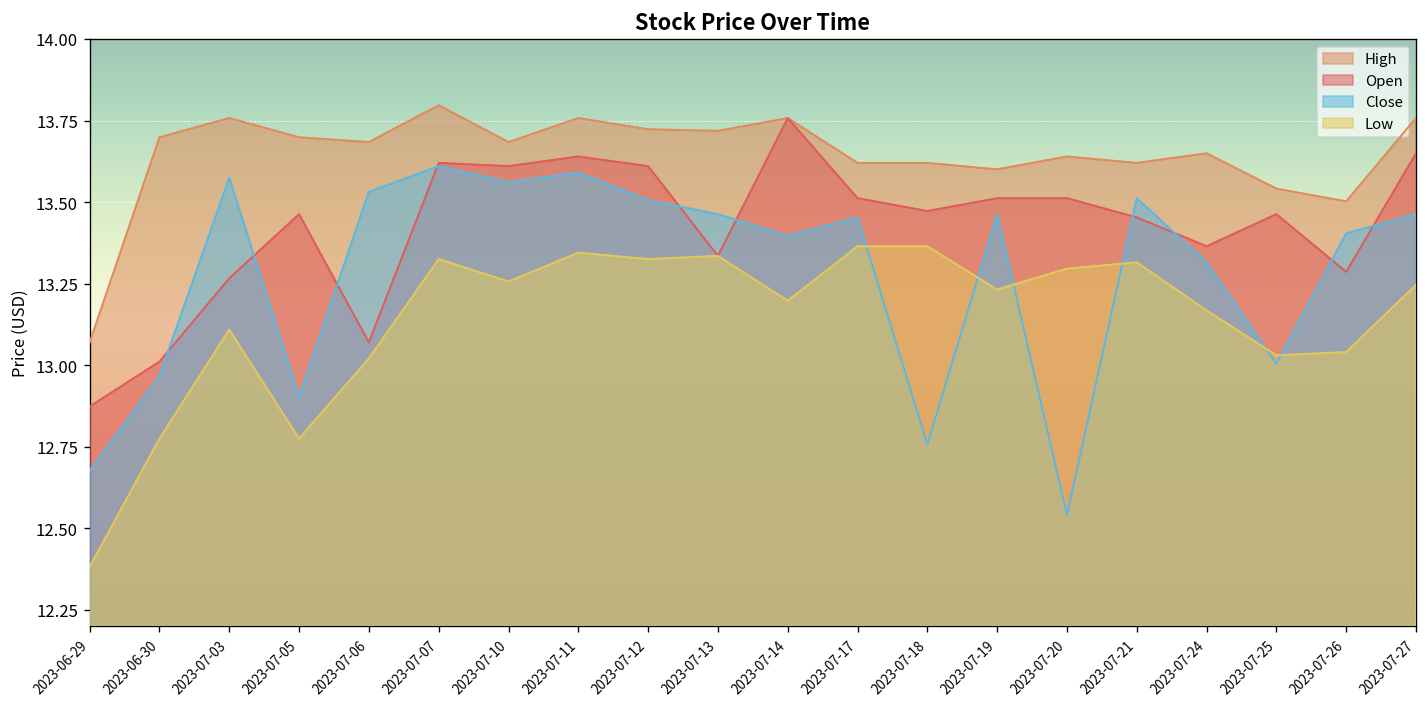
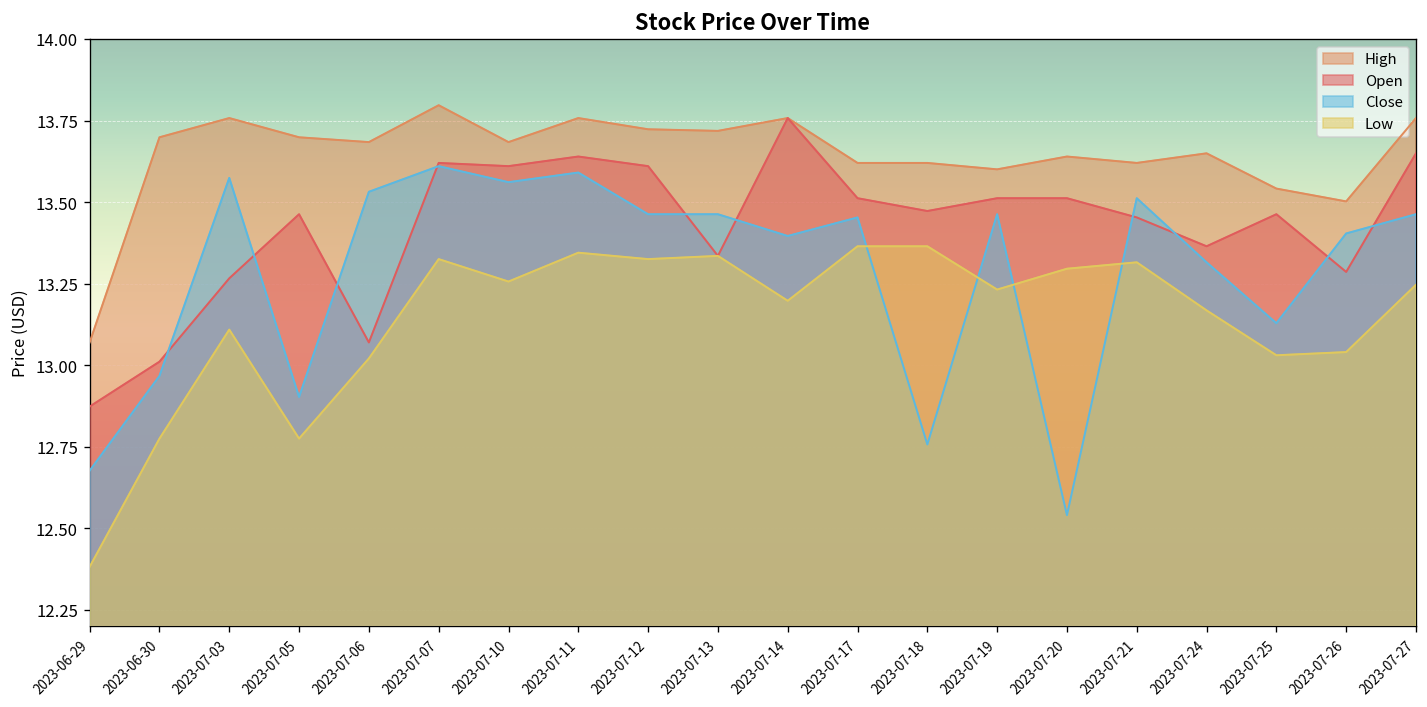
Close, 2023-07-12: 13.51 -> 13.46
Close, 2023-07-25: 13.00 -> 13.13
